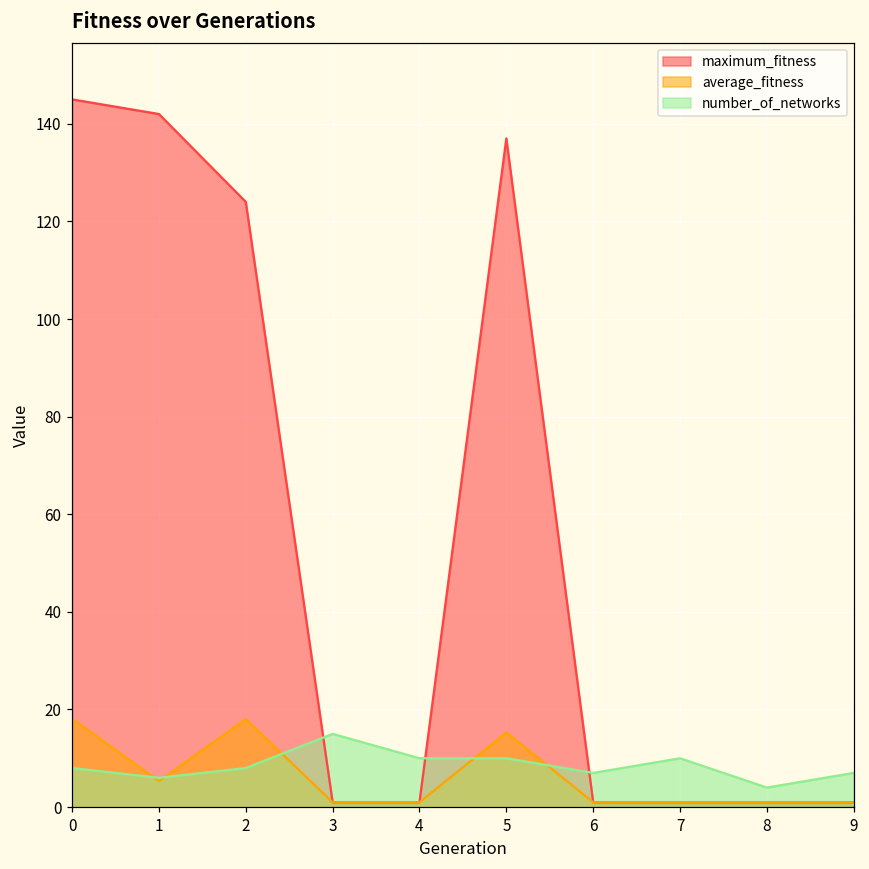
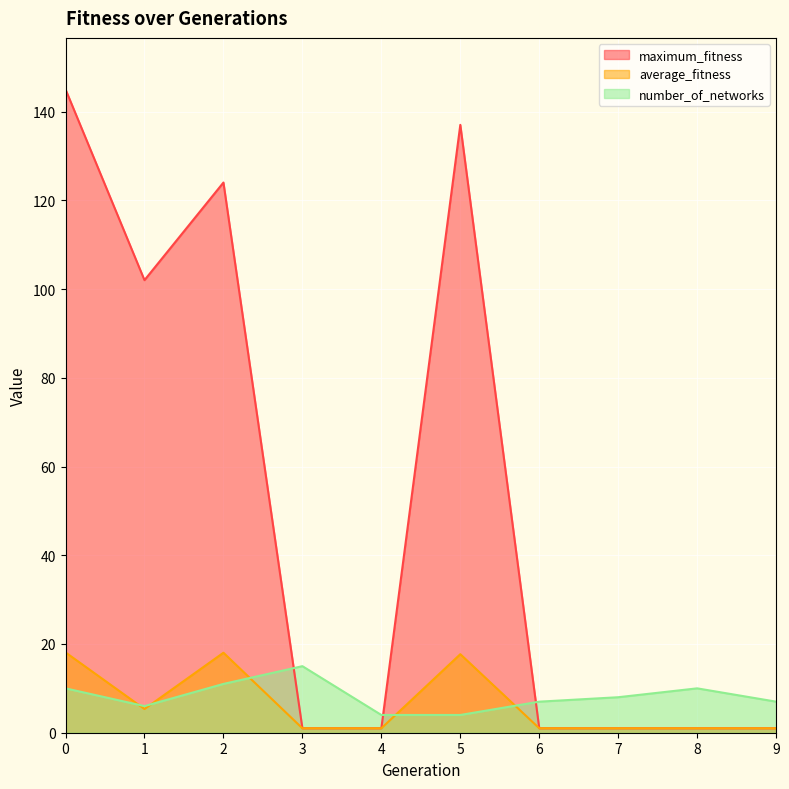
number_of_networks, 0: 8 -> 10
maximum_fitness, 1: 142 -> 102
number_of_networks, 2: 8 -> 11
number_of_networks, 4: 10 -> 4
average_fitness, 5: 15 -> 18
number_of_networks, 5: 10 -> 4
number_of_networks, 7: 10 -> 8
number_of_networks, 8: 4 -> 10
